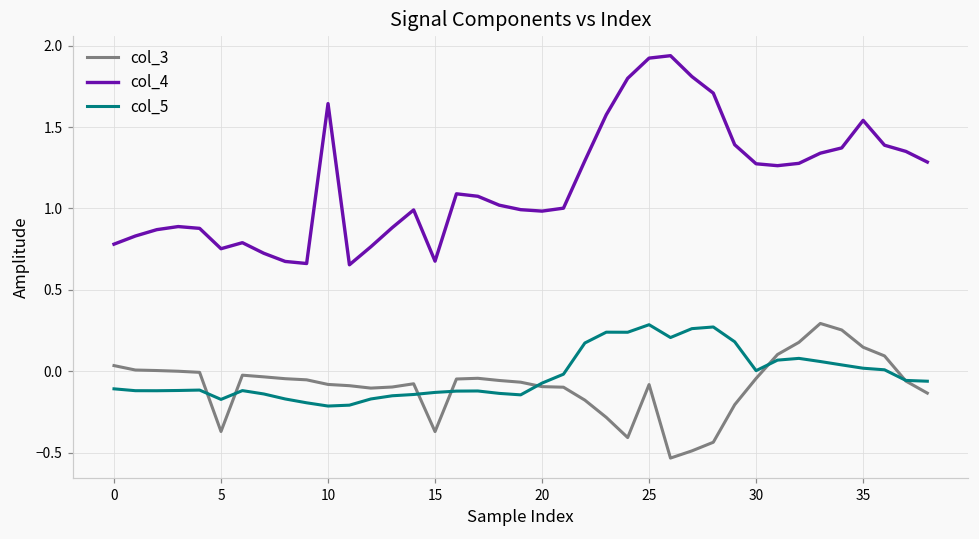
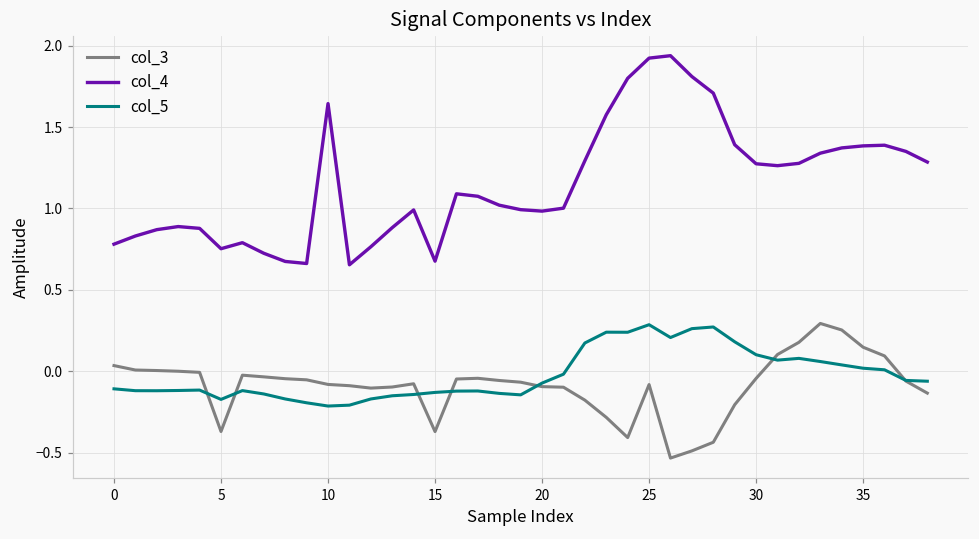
col_5, 30: 0.00 -> 0.10
col_4, 35: 1.54 -> 1.38
